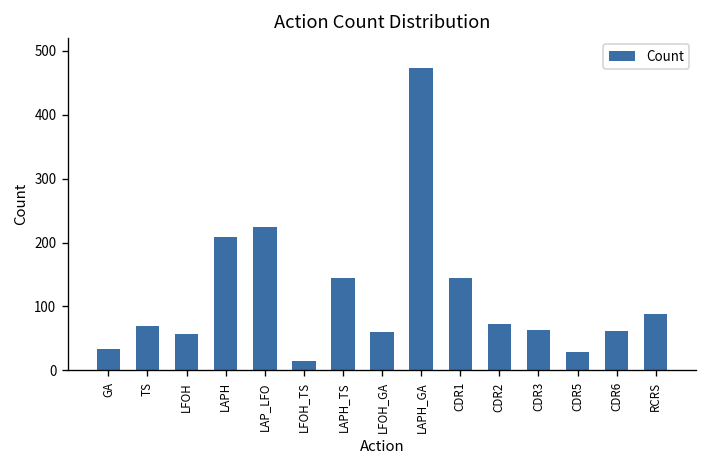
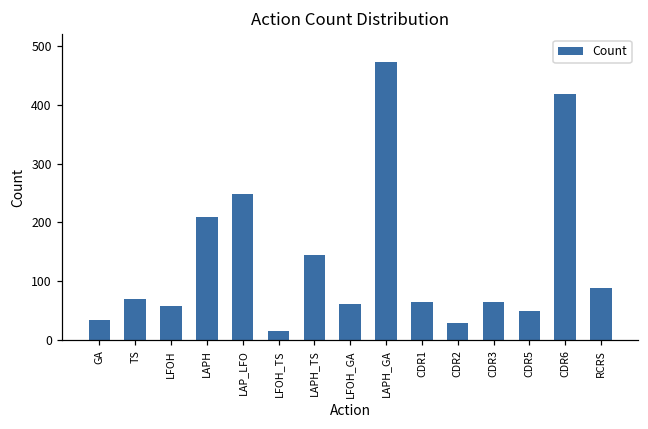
LAP_LFO: 230 -> 250
CDR1: 140 -> 60
CDR2: 70 -> 30
CDR5: 30 -> 50
CDR6: 60 -> 420
